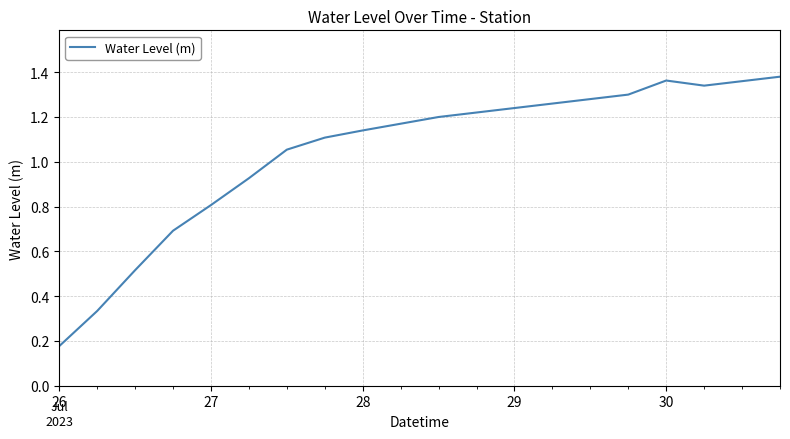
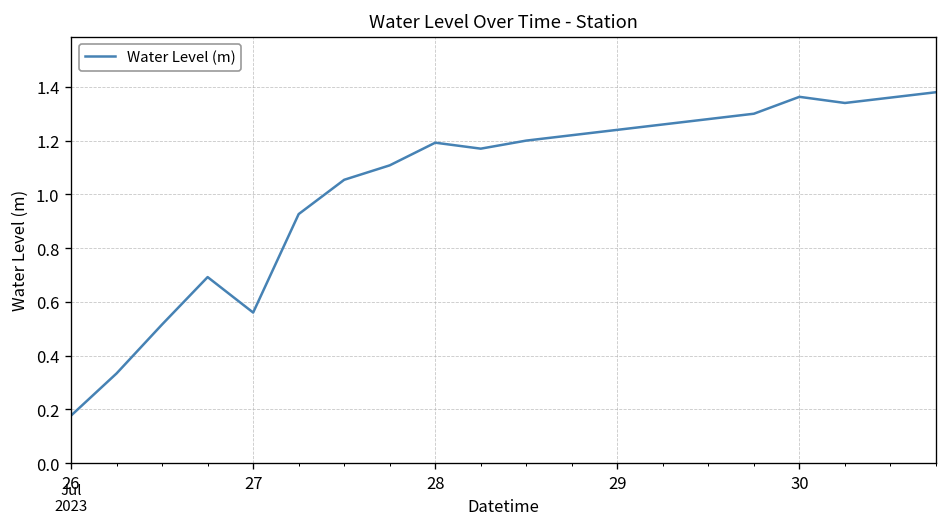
27: 0.81 -> 0.56
28: 1.14 -> 1.19
